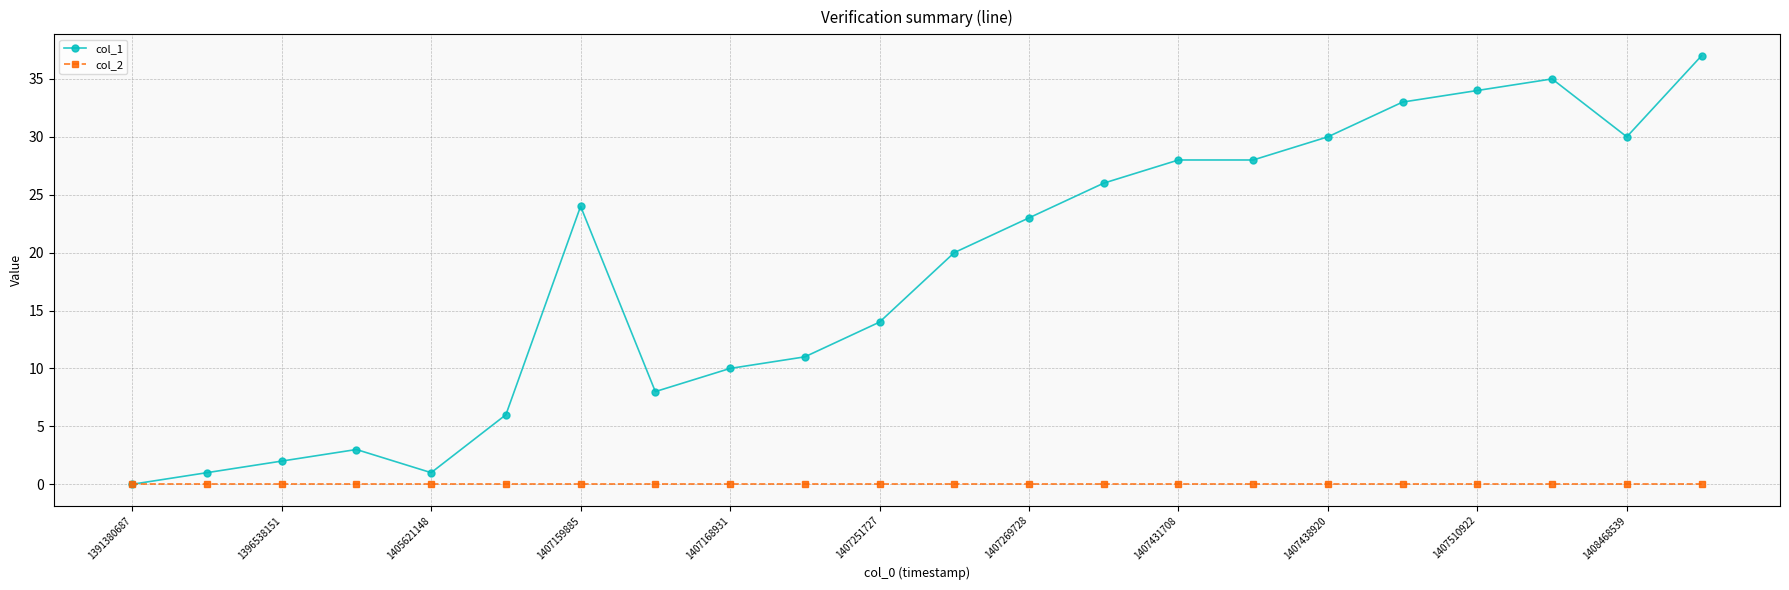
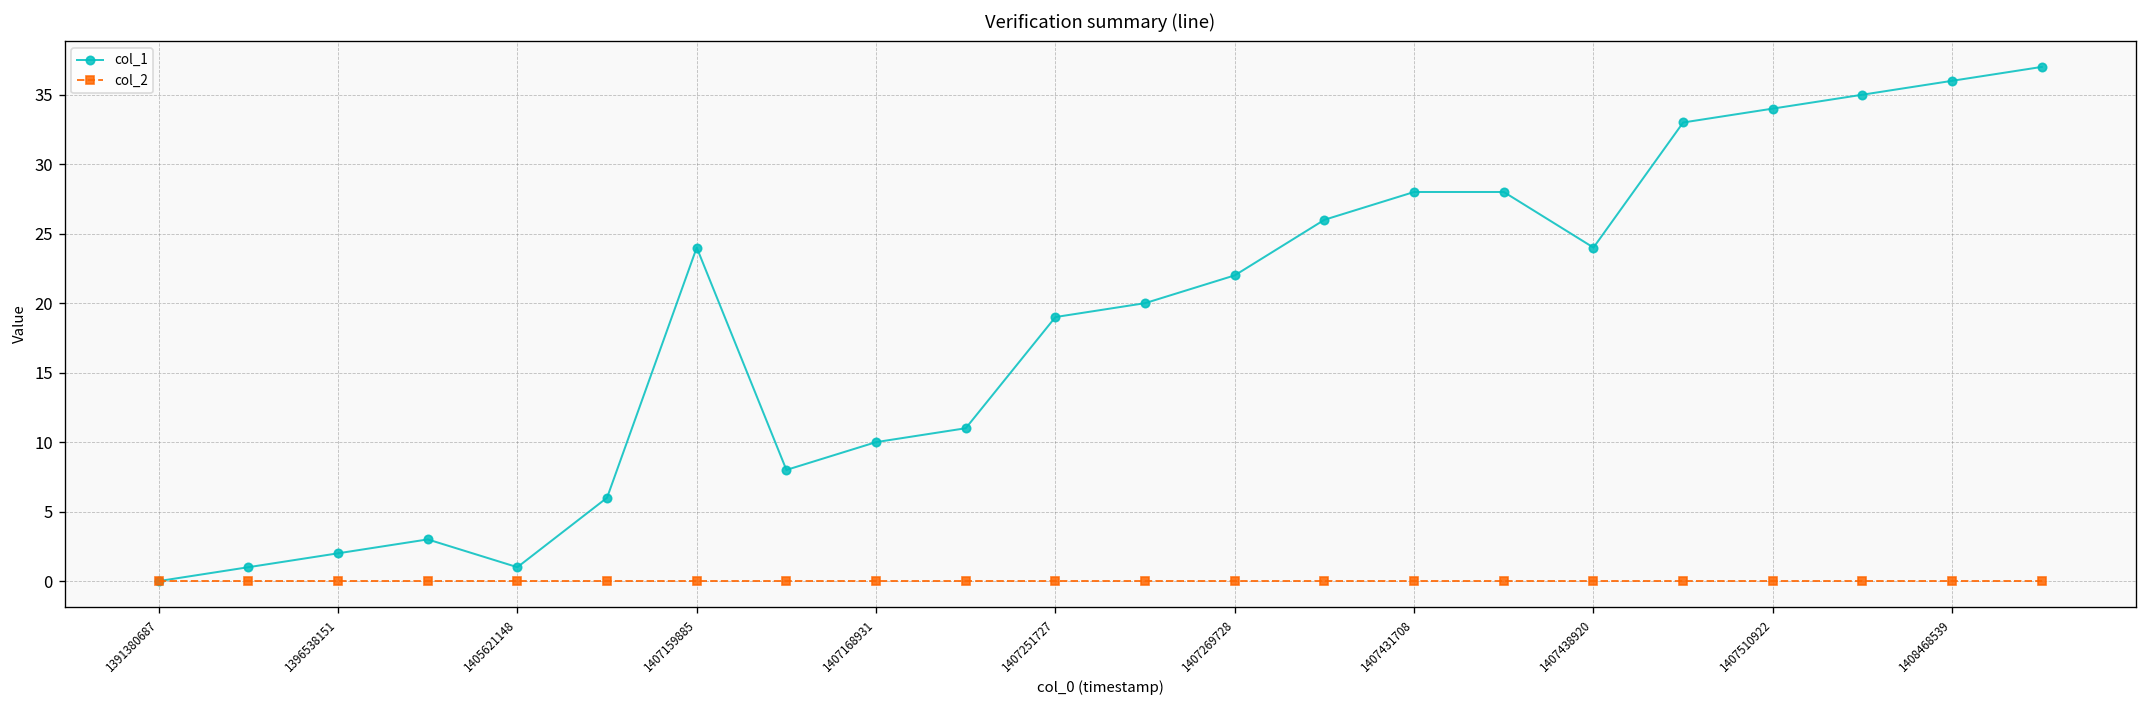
col_1, 1407251727: 14 -> 19
col_1, 1407269728: 23 -> 22
col_1, 1407438920: 30 -> 24
col_1, 1408468539: 30 -> 36
